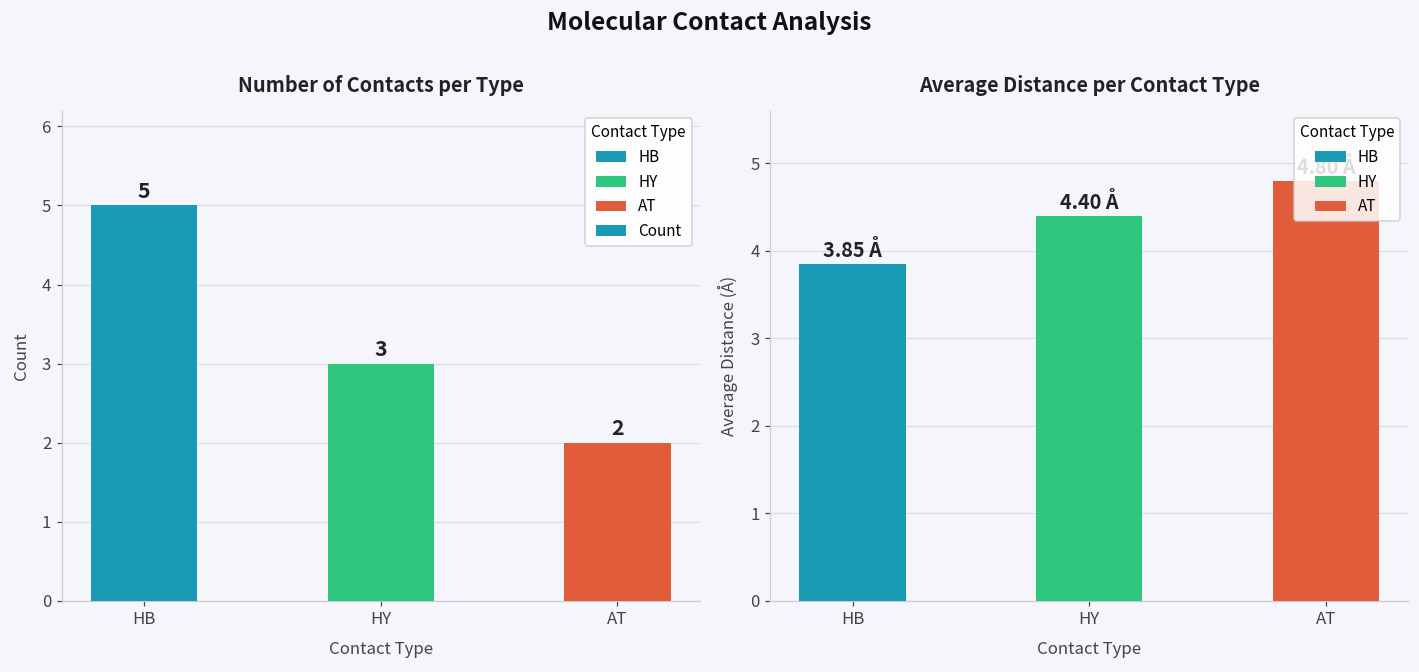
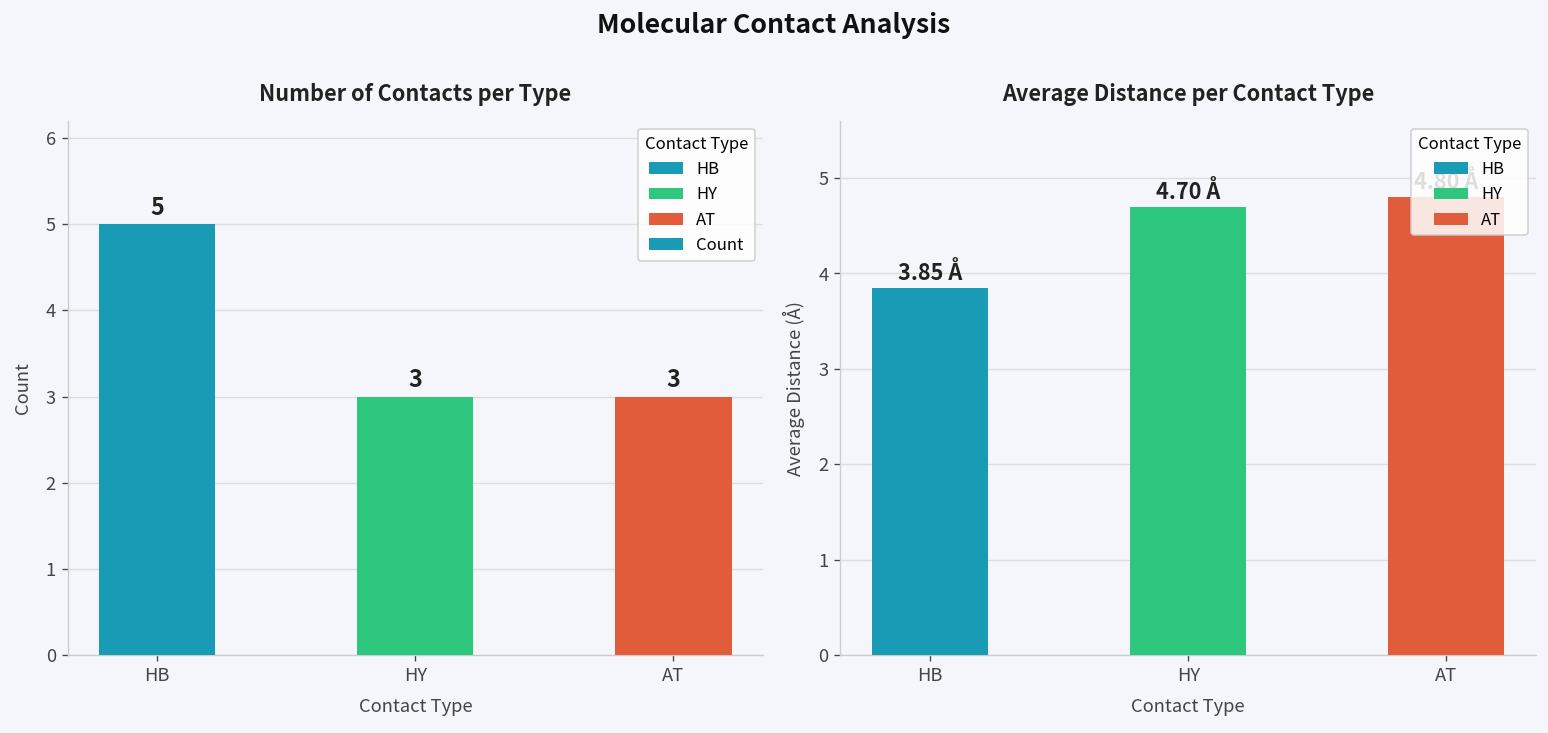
Number of Contacts per Type, AT: 2 -> 3
Average Distance per Contact Type, HY: 4.40 -> 4.70
